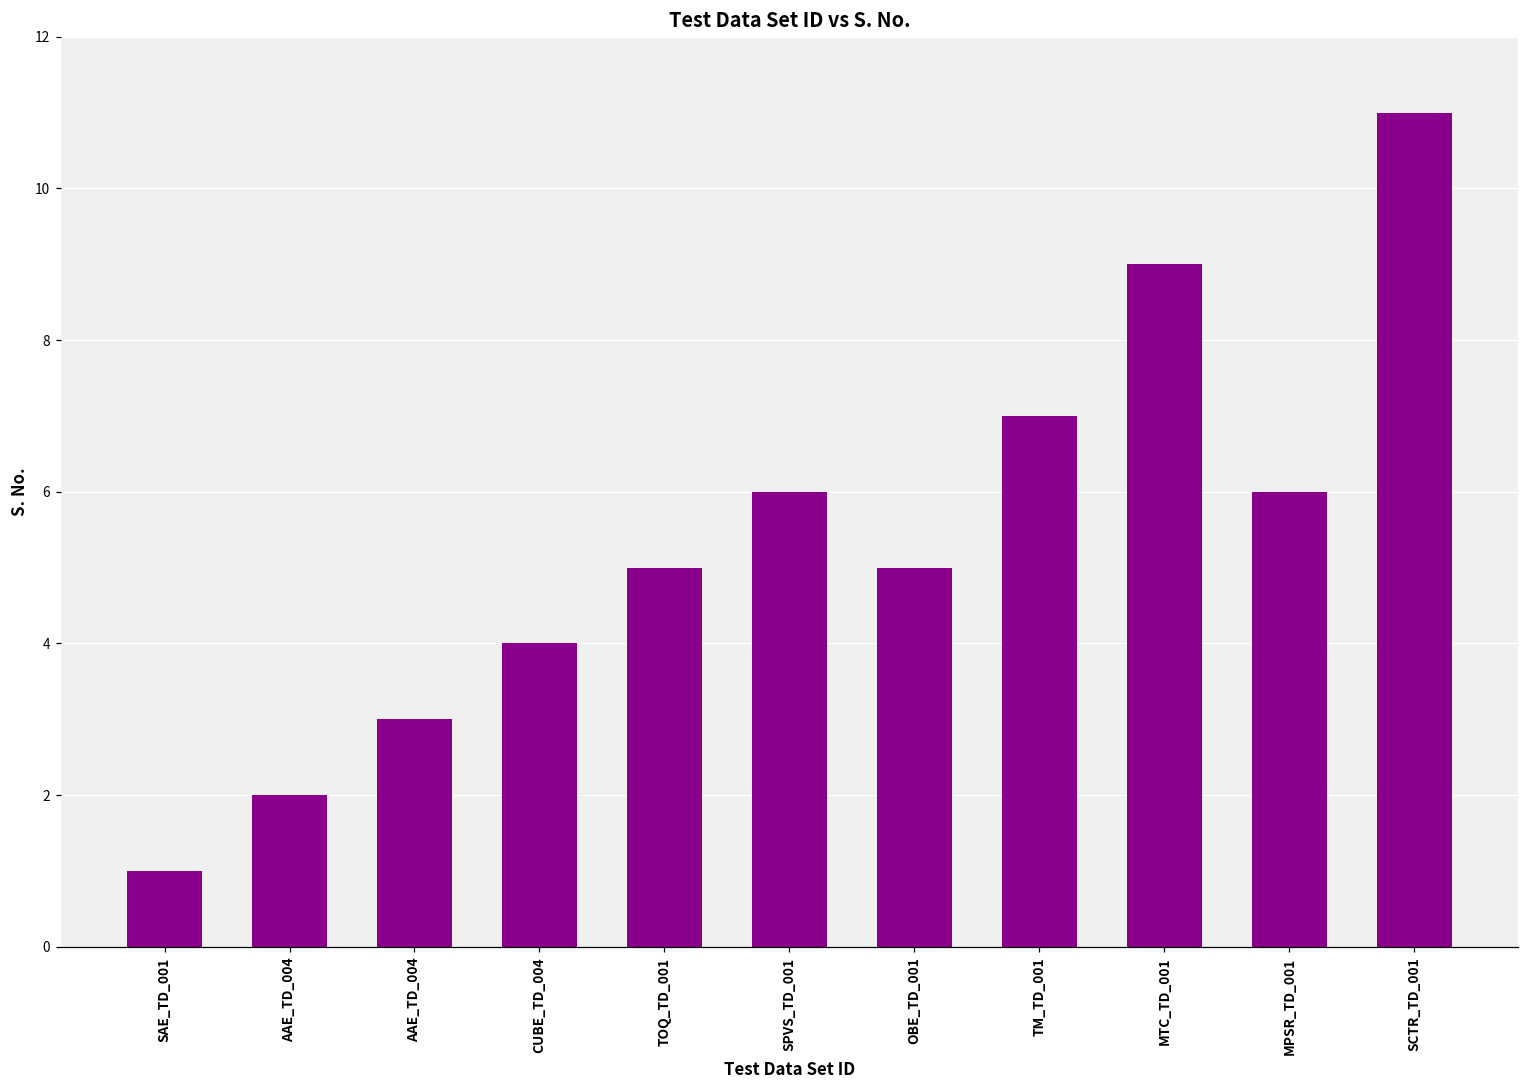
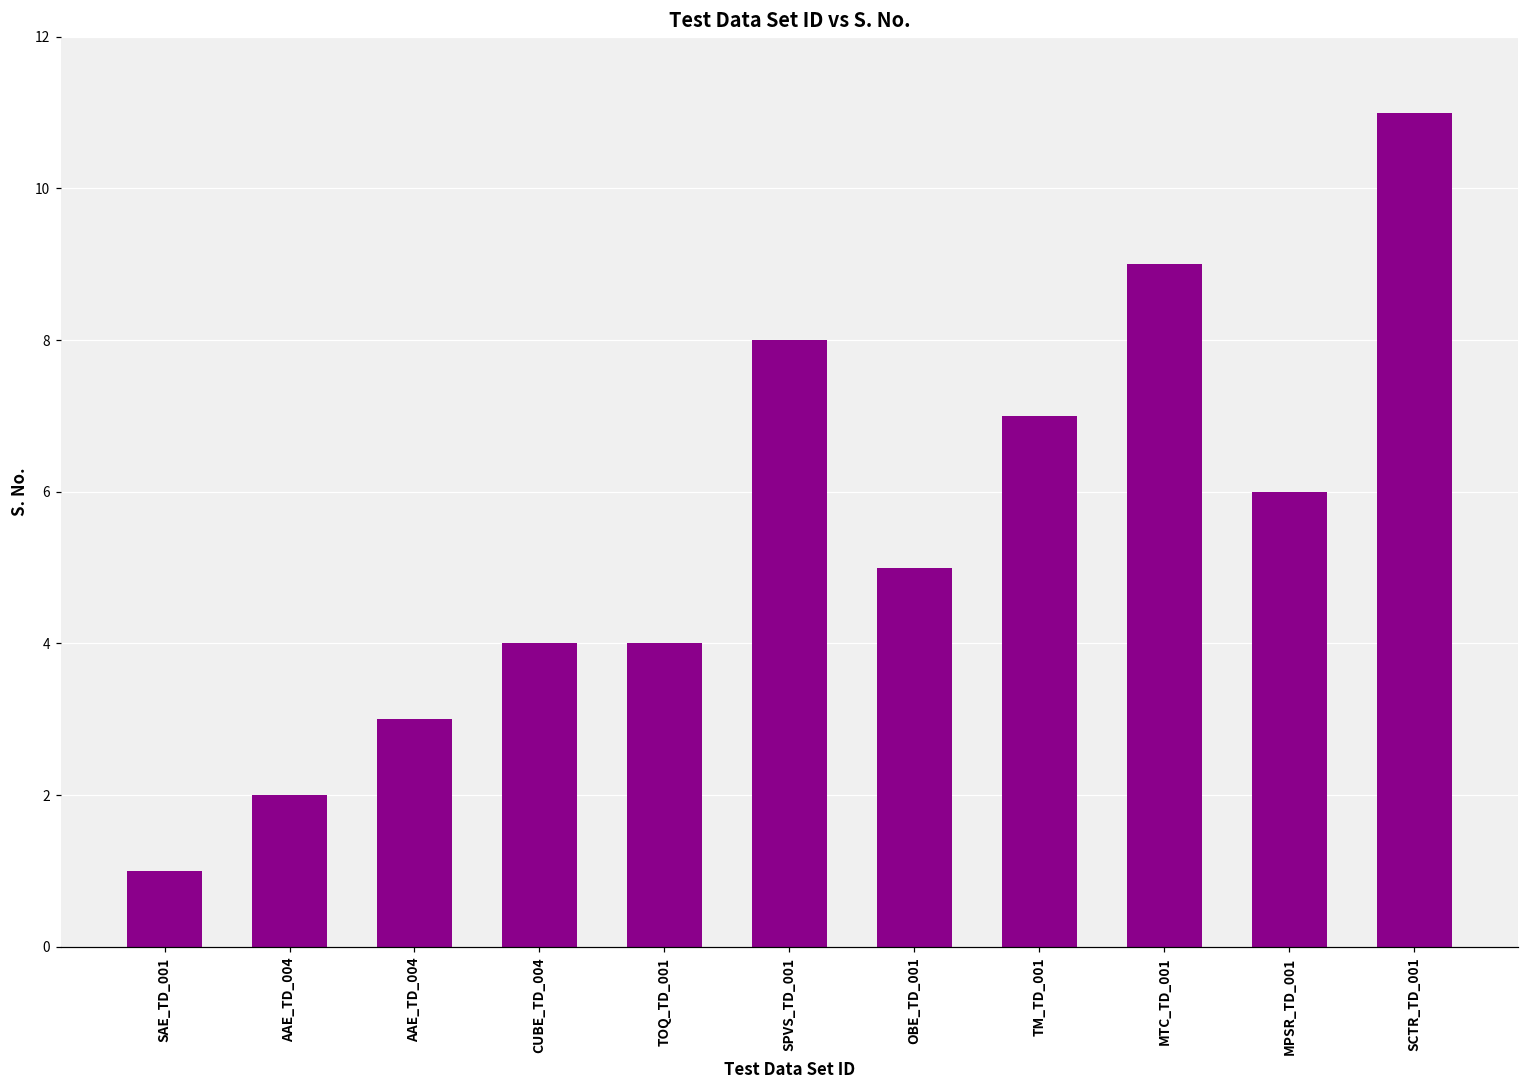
TOQ_TD_001: 5 -> 4
SPVS_TD_001: 6 -> 8
